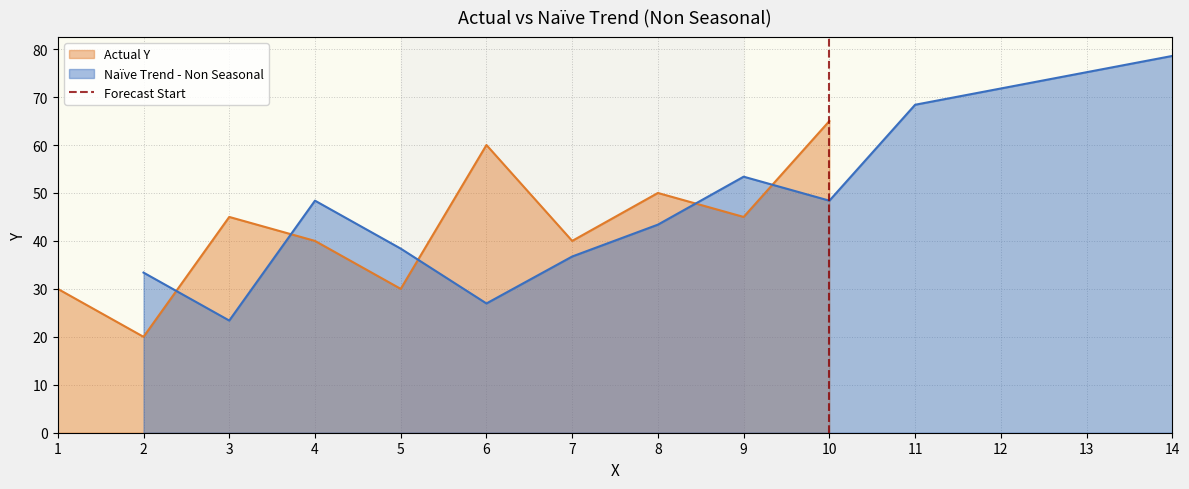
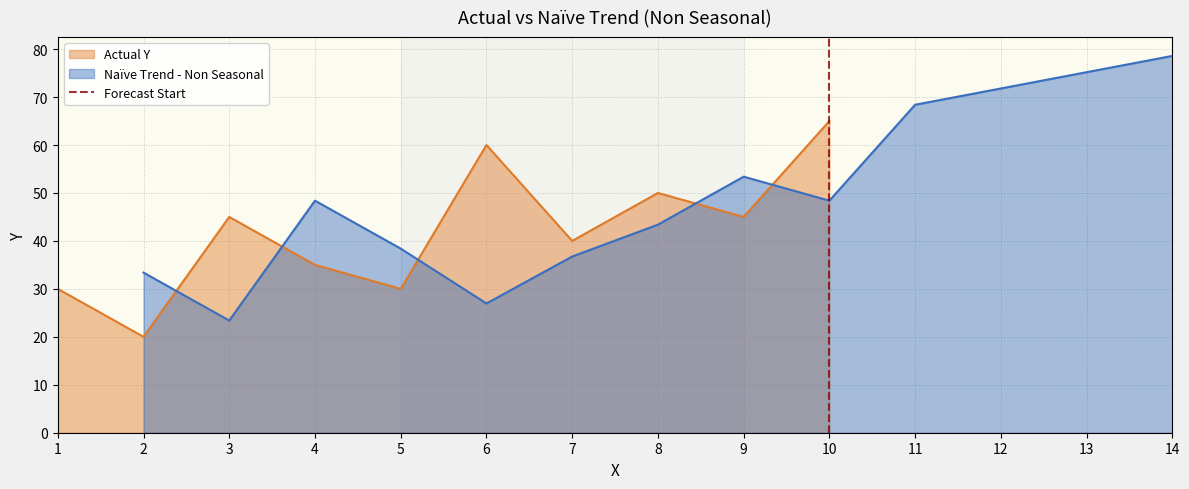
Actual Y, 4: 40 -> 35
